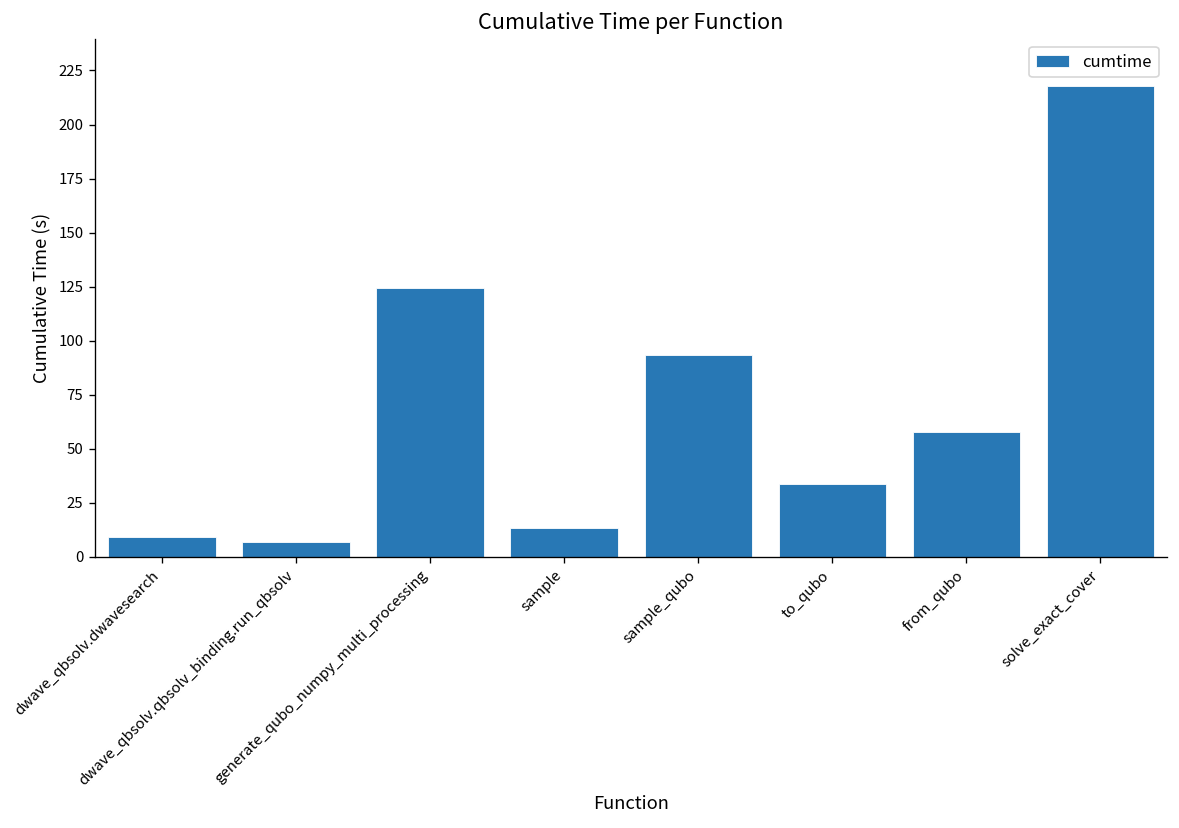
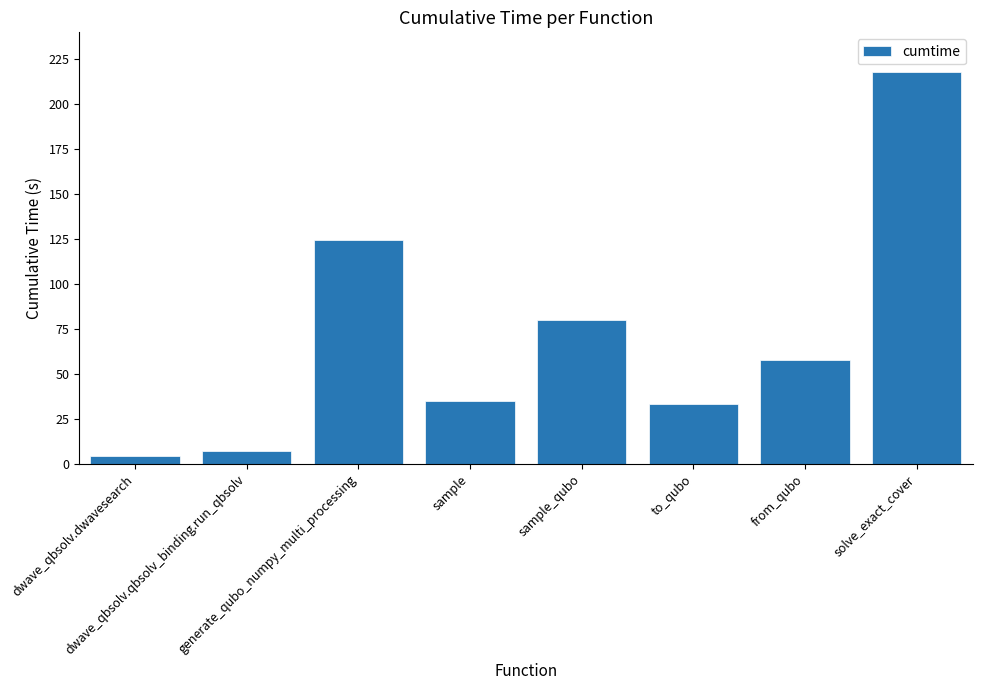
dwave_qbsolv.dwavesearch: 9 -> 4
sample: 13 -> 35
sample_qubo: 93 -> 80
